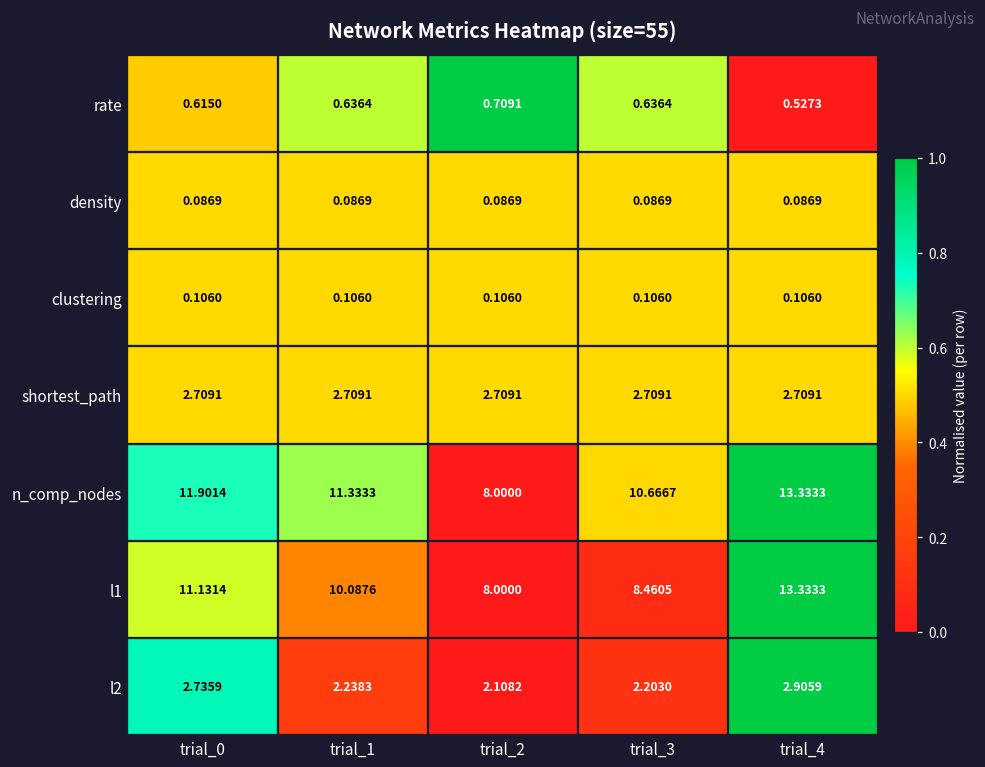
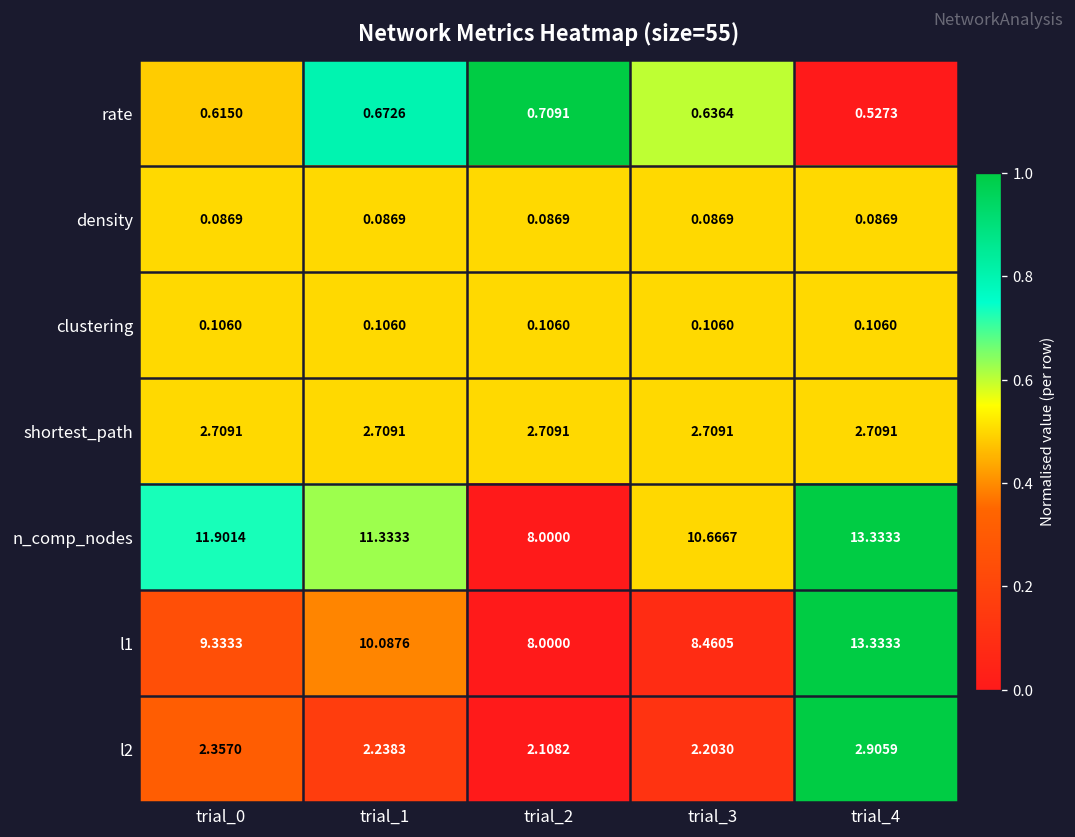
rate, trial_1: 0.6364 -> 0.6726
l1, trial_0: 11.1314 -> 9.3333
l2, trial_0: 2.7359 -> 2.3570
